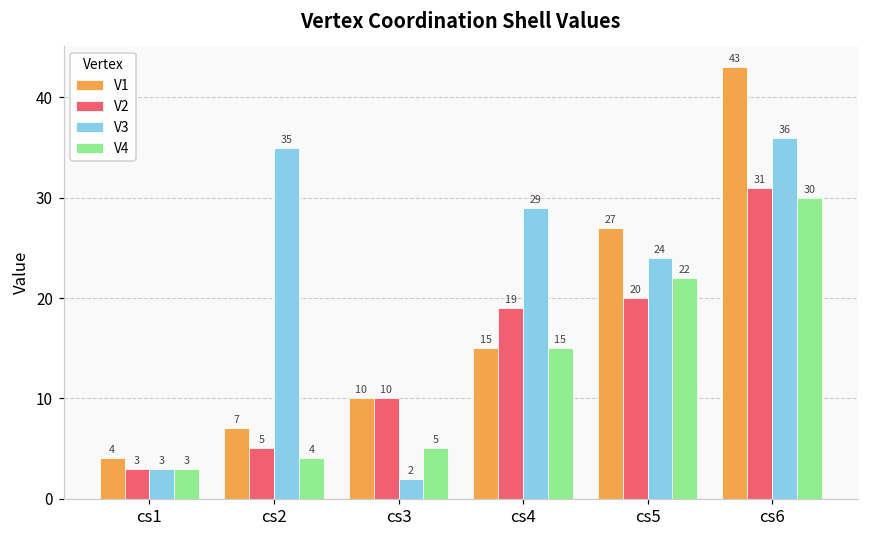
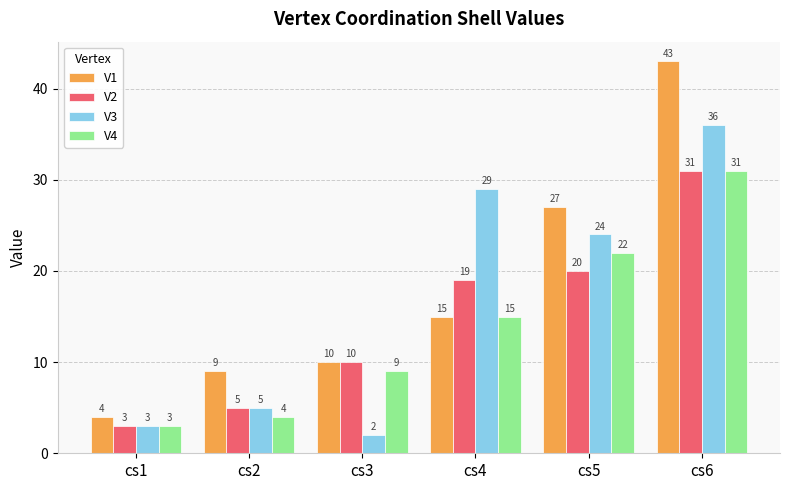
V1, cs2: 7 -> 9
V3, cs2: 35 -> 5
V4, cs3: 5 -> 9
V4, cs6: 30 -> 31
